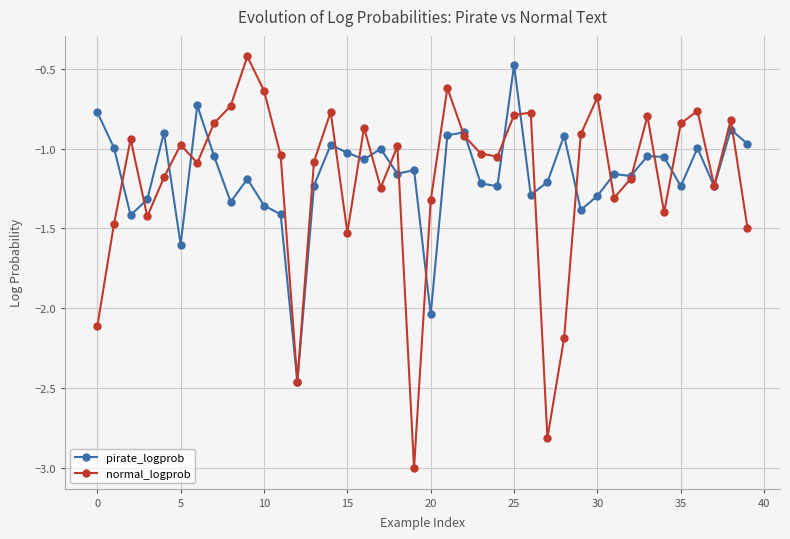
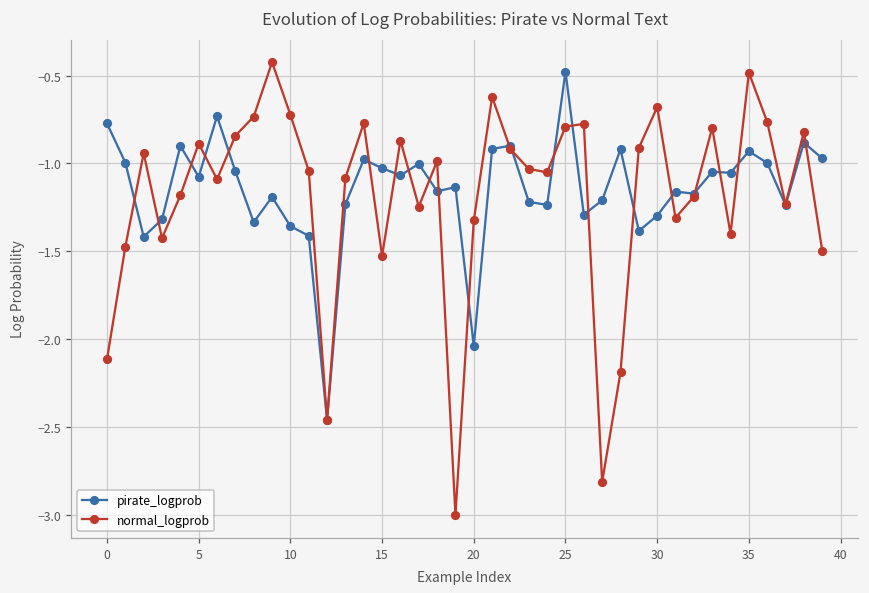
pirate_logprob, 5: -1.60 -> -1.08
normal_logprob, 5: -0.98 -> -0.89
normal_logprob, 10: -0.64 -> -0.72
pirate_logprob, 35: -1.24 -> -0.93
normal_logprob, 35: -0.84 -> -0.48
